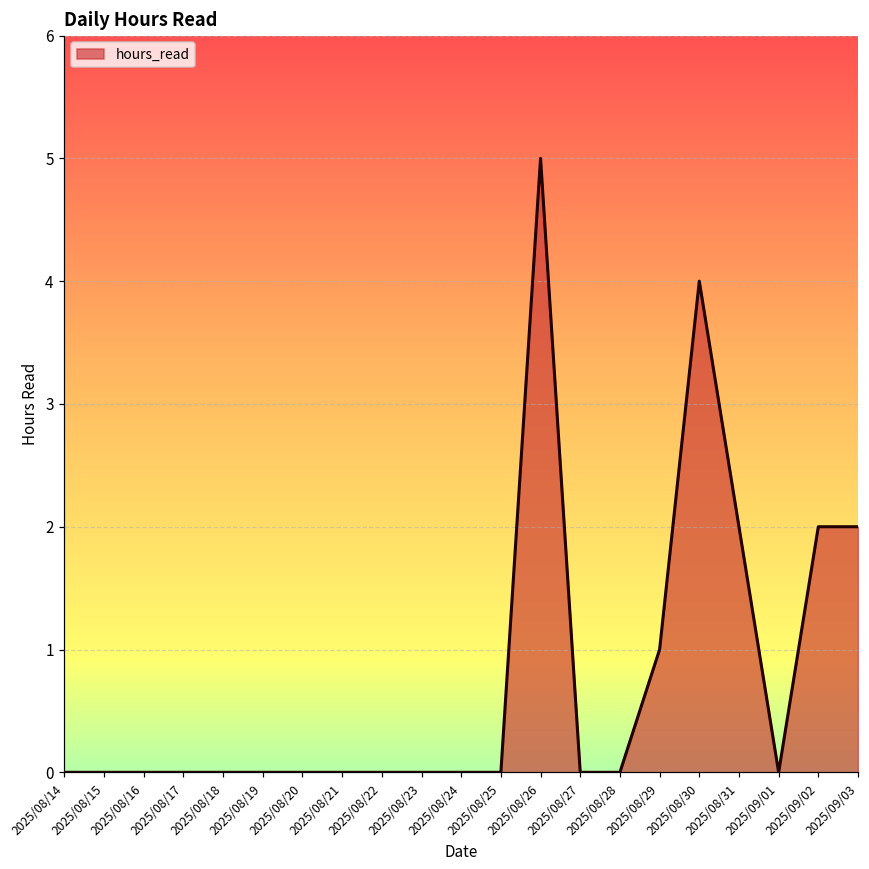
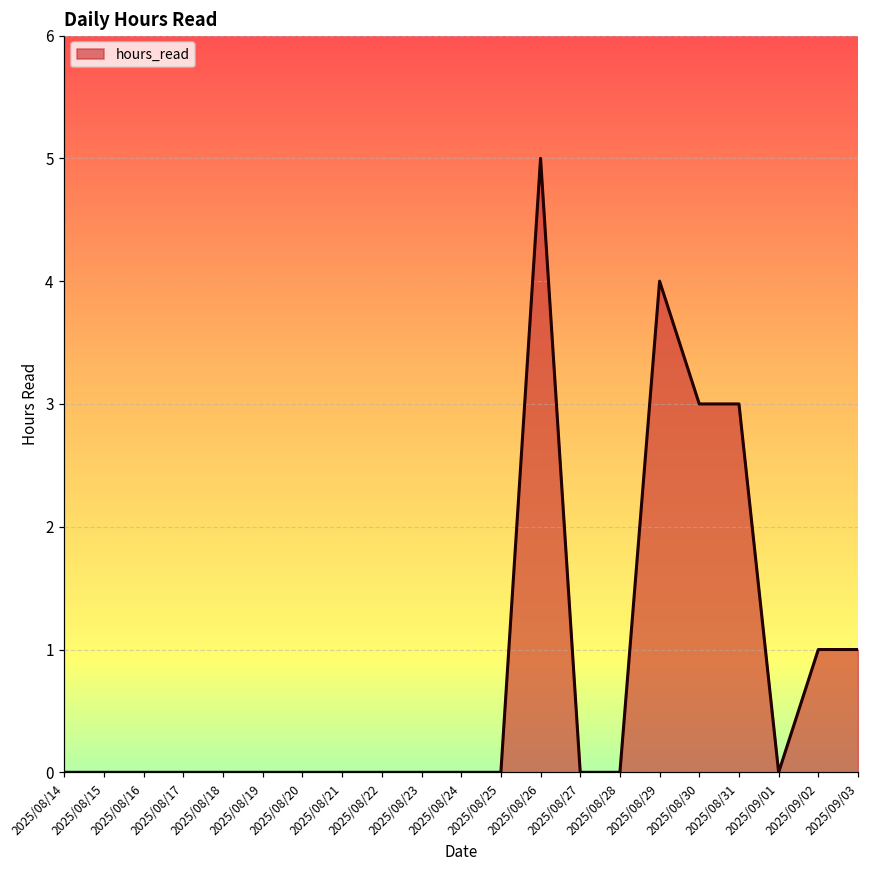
2025/08/29: 1 -> 4
2025/08/30: 4 -> 3
2025/08/31: 2 -> 3
2025/09/02: 2 -> 1
2025/09/03: 2 -> 1
